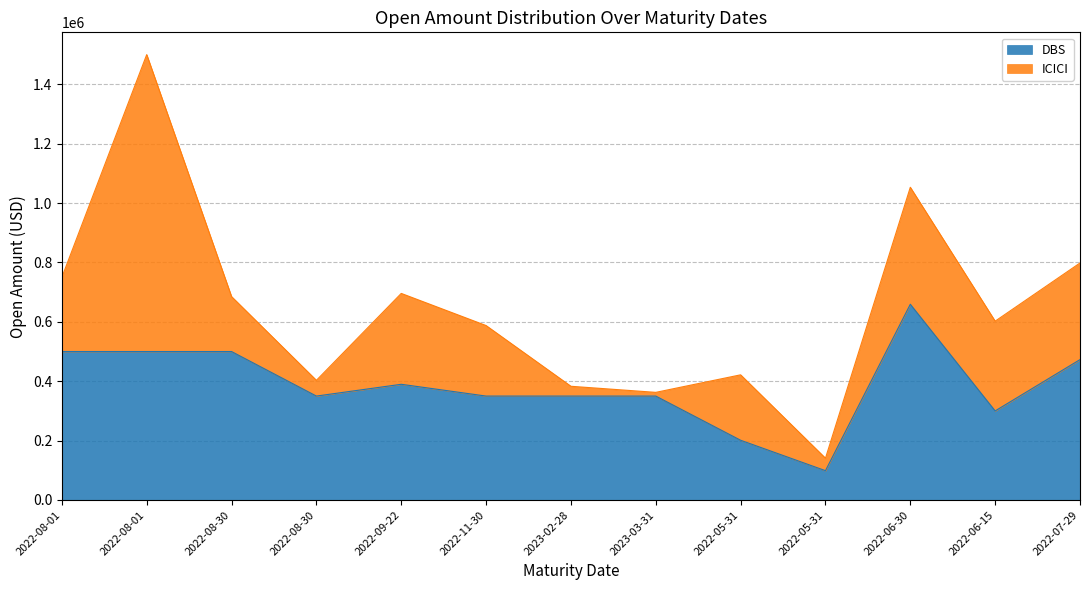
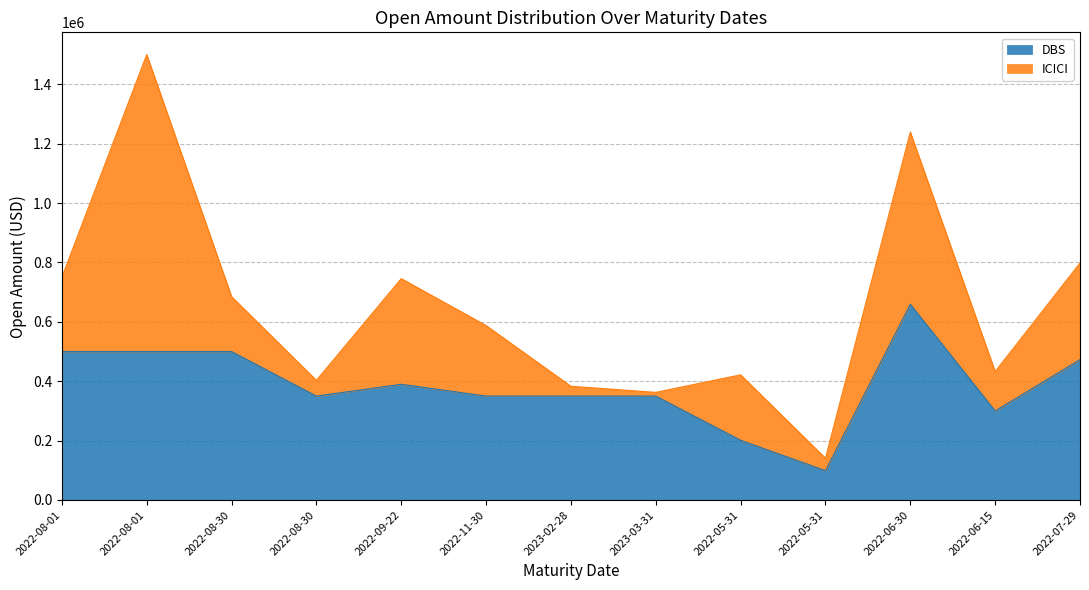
ICICI, 2022-09-22: 310000 -> 360000
ICICI, 2022-06-30: 390000 -> 580000
ICICI, 2022-06-15: 300000 -> 130000
